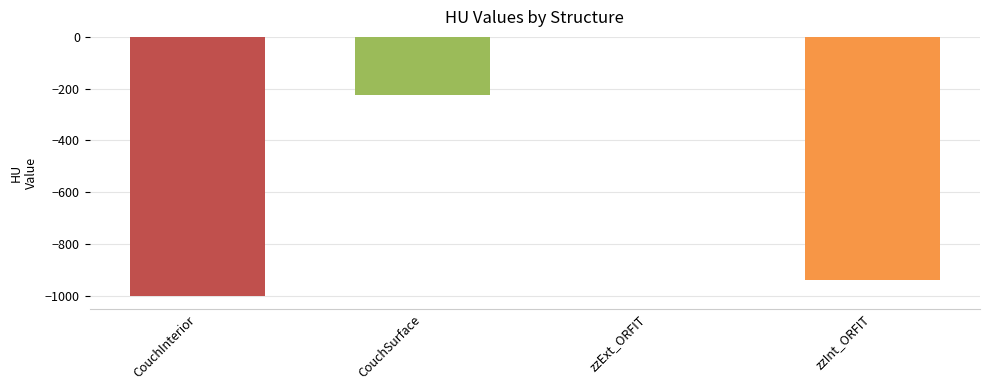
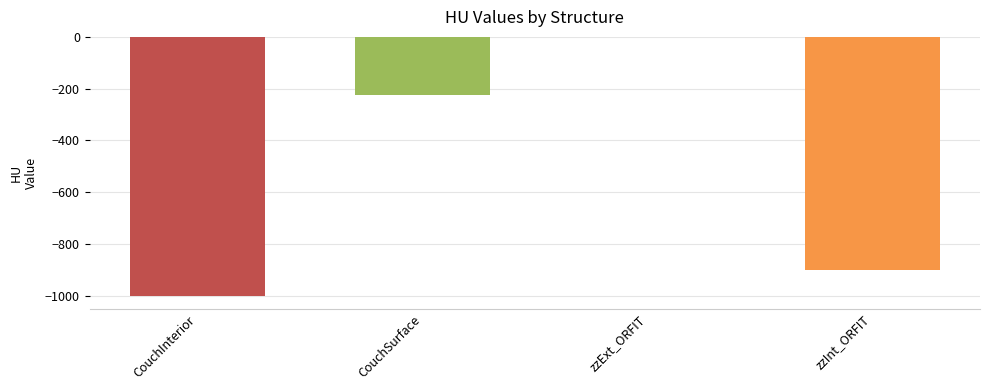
zzInt_ORFIT: -940 -> -900
